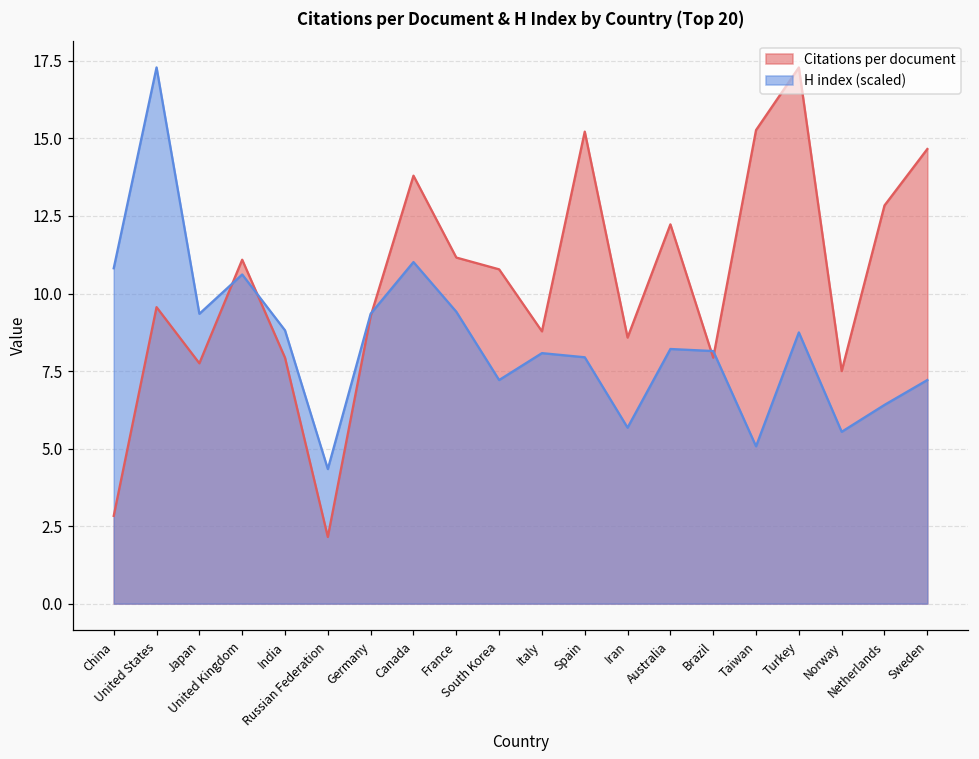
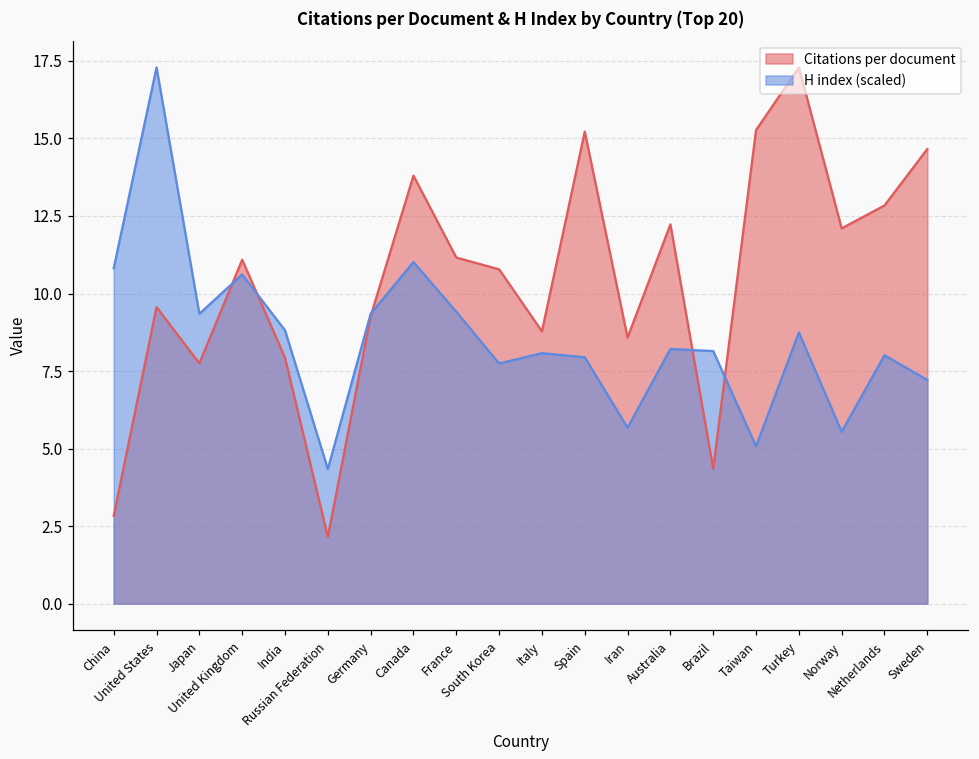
H index (scaled), South Korea: 7.2 -> 7.7
Citations per document, Brazil: 7.9 -> 4.4
Citations per document, Norway: 7.5 -> 12.1
H index (scaled), Netherlands: 6.4 -> 8.0
